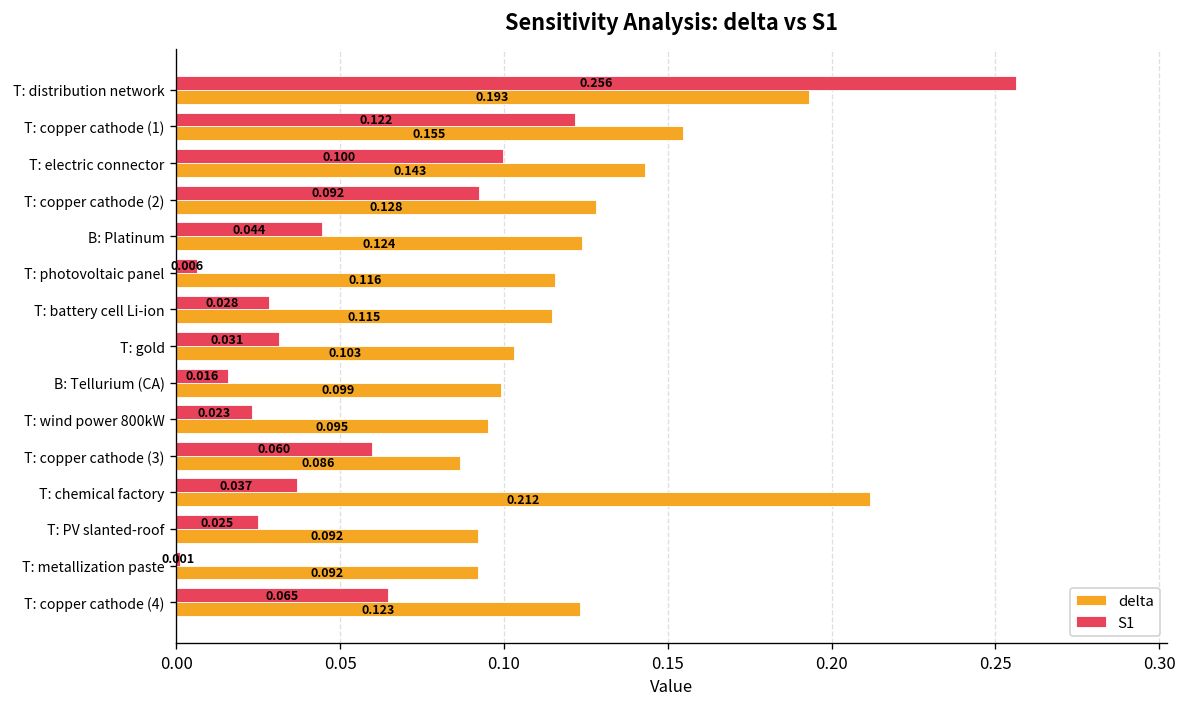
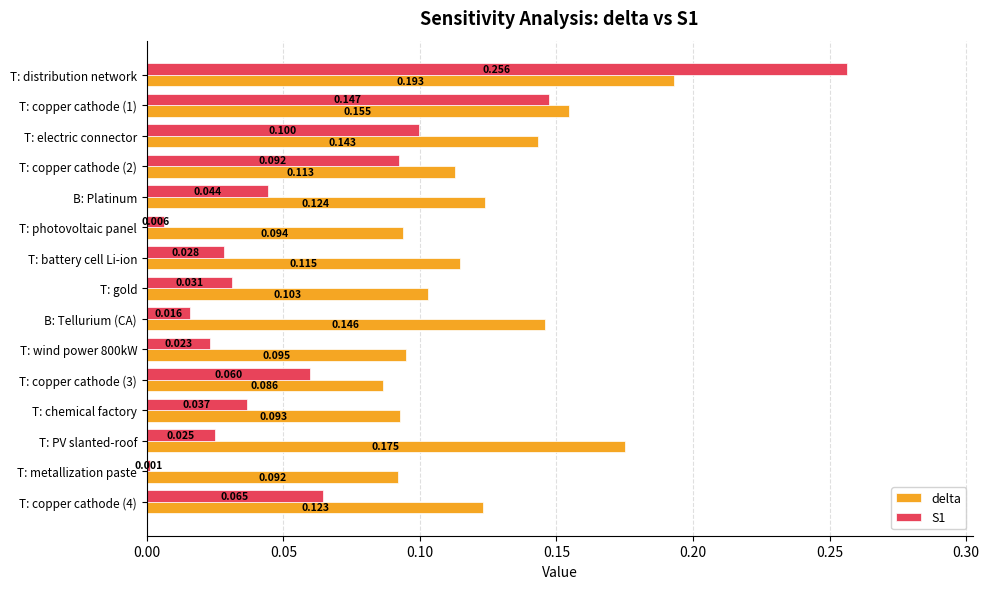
S1, T: copper cathode (1): 0.122 -> 0.147
delta, T: copper cathode (2): 0.128 -> 0.113
delta, T: photovoltaic panel: 0.116 -> 0.094
delta, B: Tellurium (CA): 0.099 -> 0.146
delta, T: chemical factory: 0.212 -> 0.093
delta, T: PV slanted-roof: 0.092 -> 0.175
